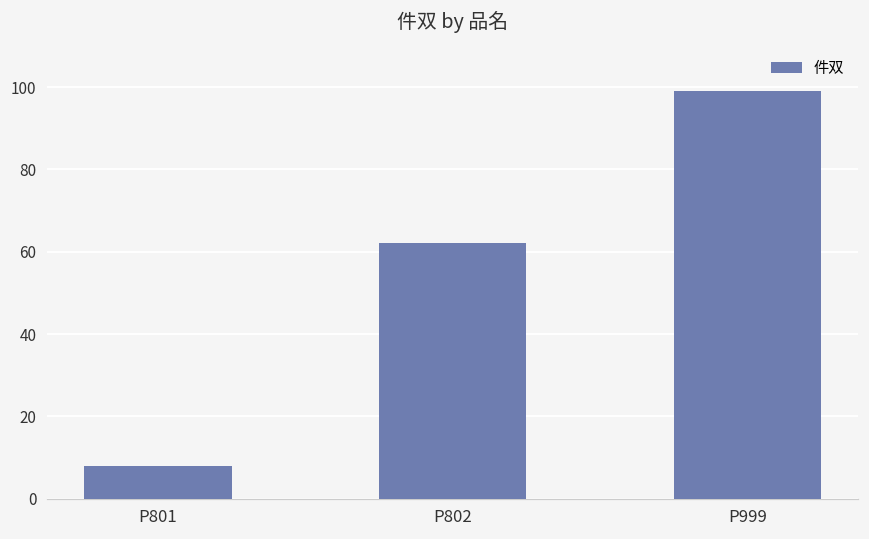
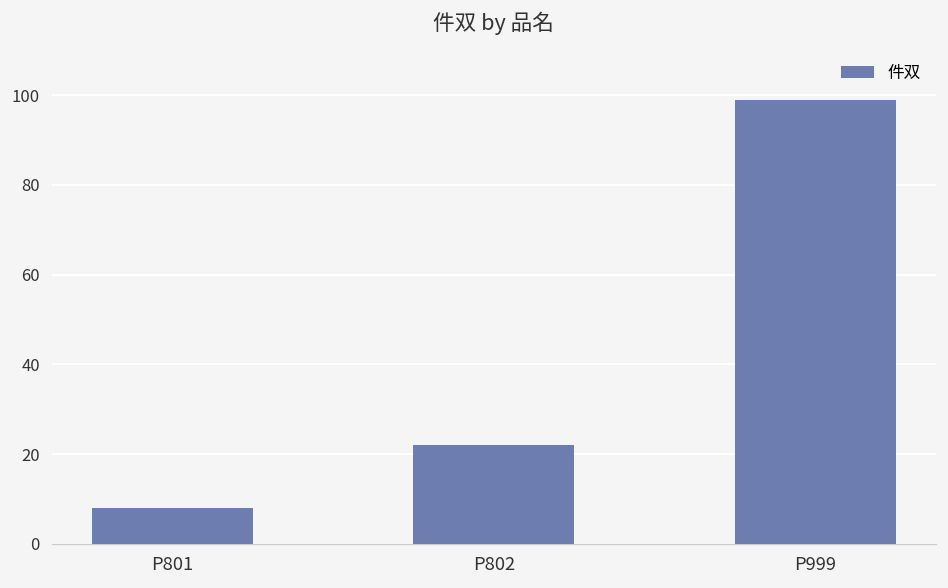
P802: 62 -> 22
